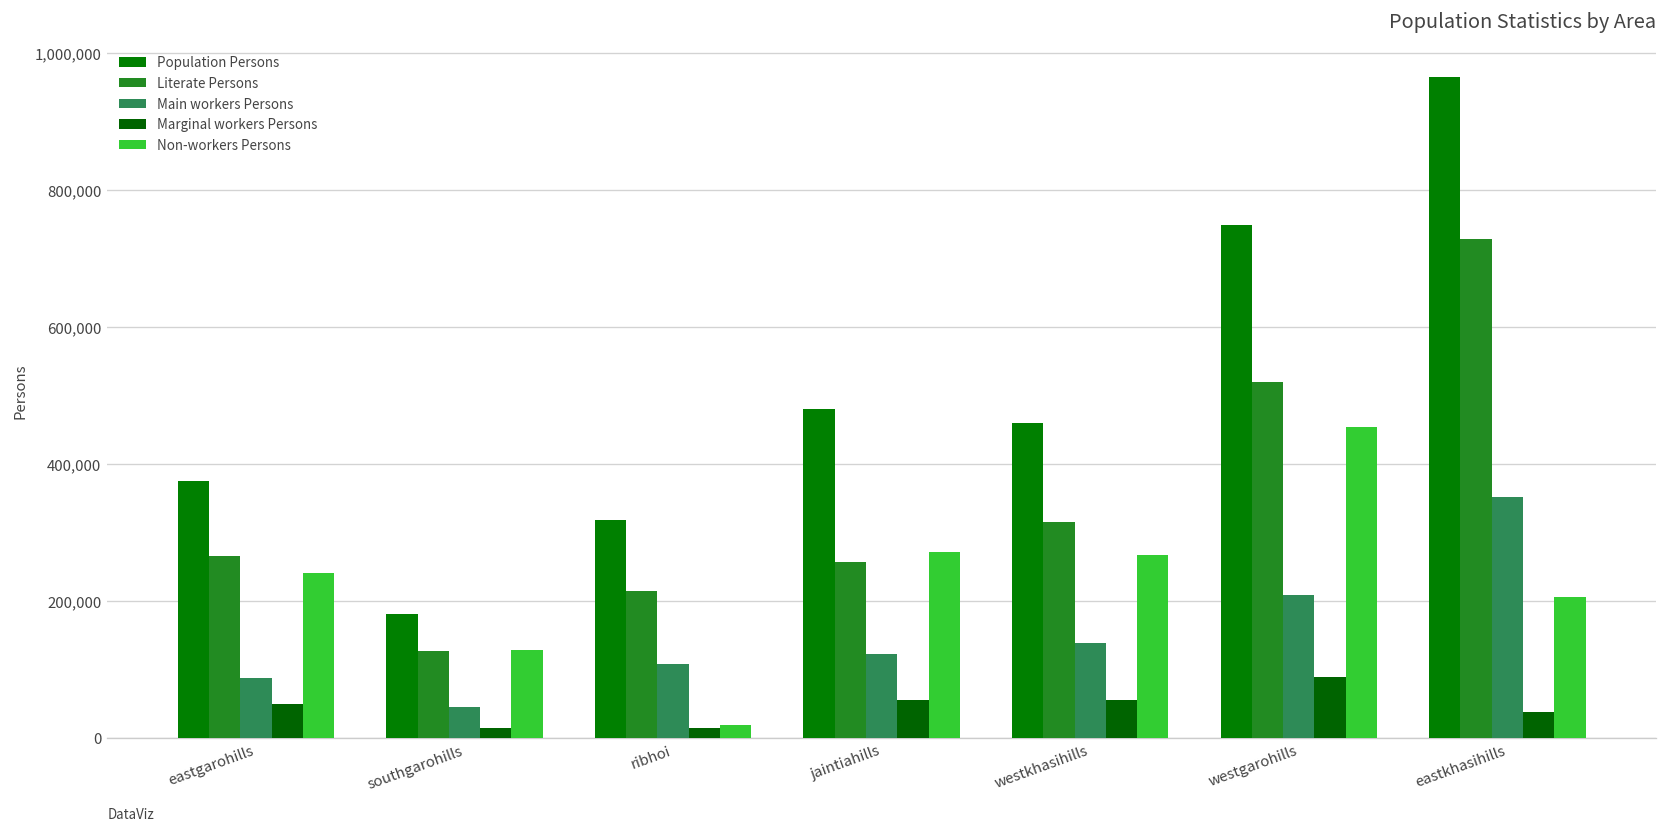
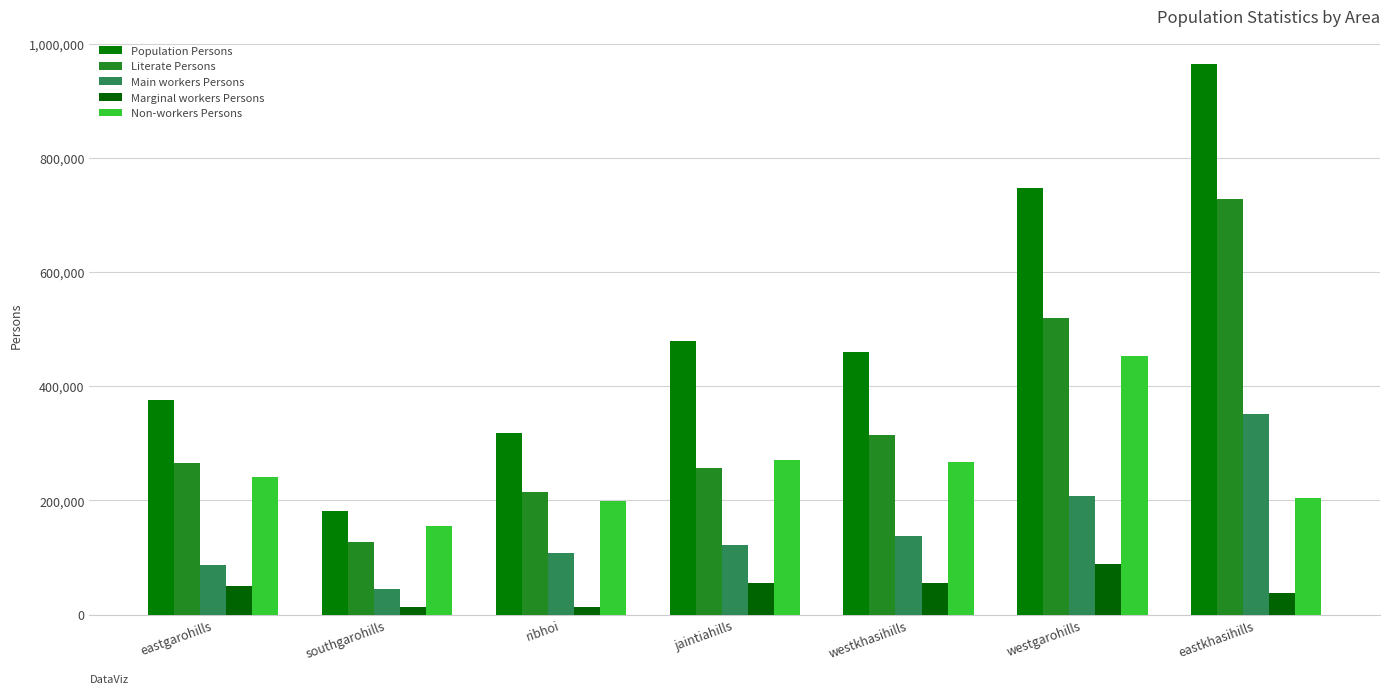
Non-workers Persons, southgarohills: 130,000 -> 160,000
Non-workers Persons, ribhoi: 20,000 -> 200,000
